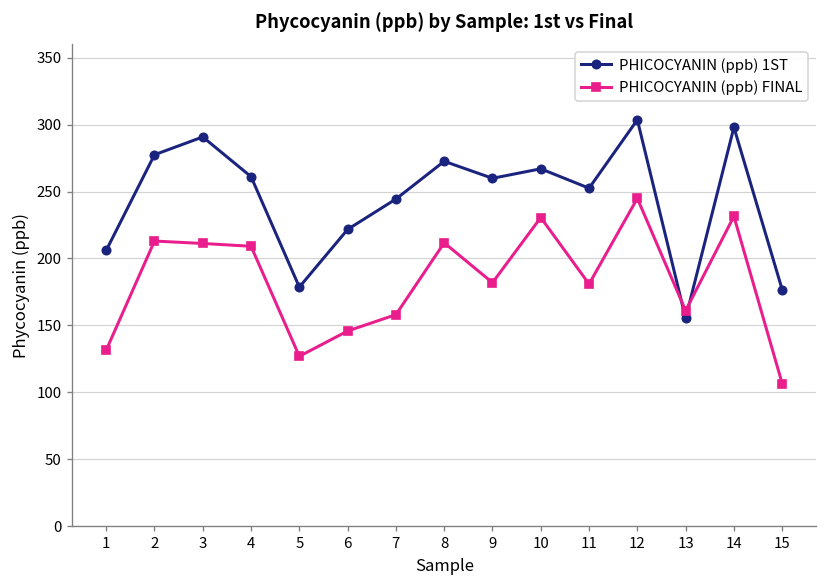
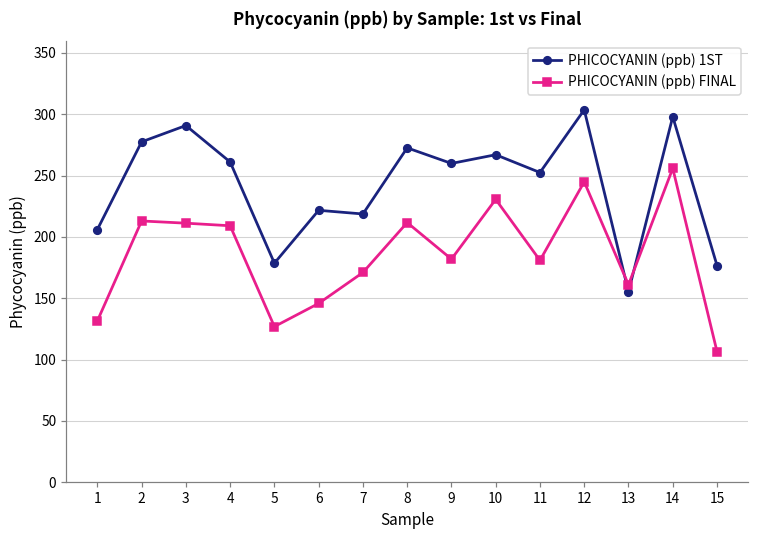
PHICOCYANIN (ppb) 1ST, 7: 244 -> 219
PHICOCYANIN (ppb) FINAL, 7: 158 -> 171
PHICOCYANIN (ppb) FINAL, 14: 232 -> 256
